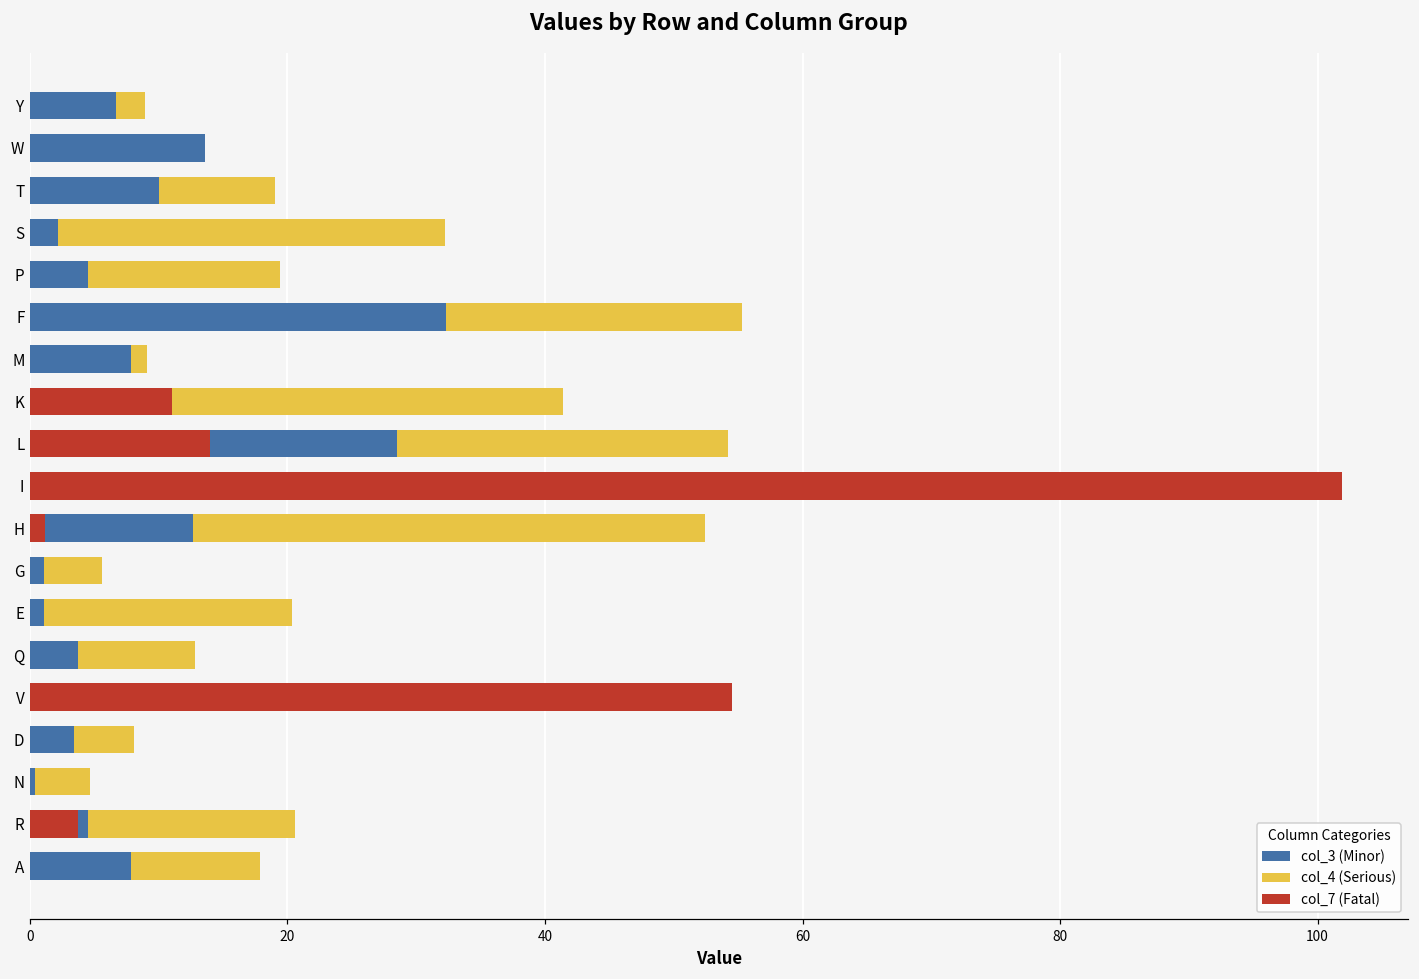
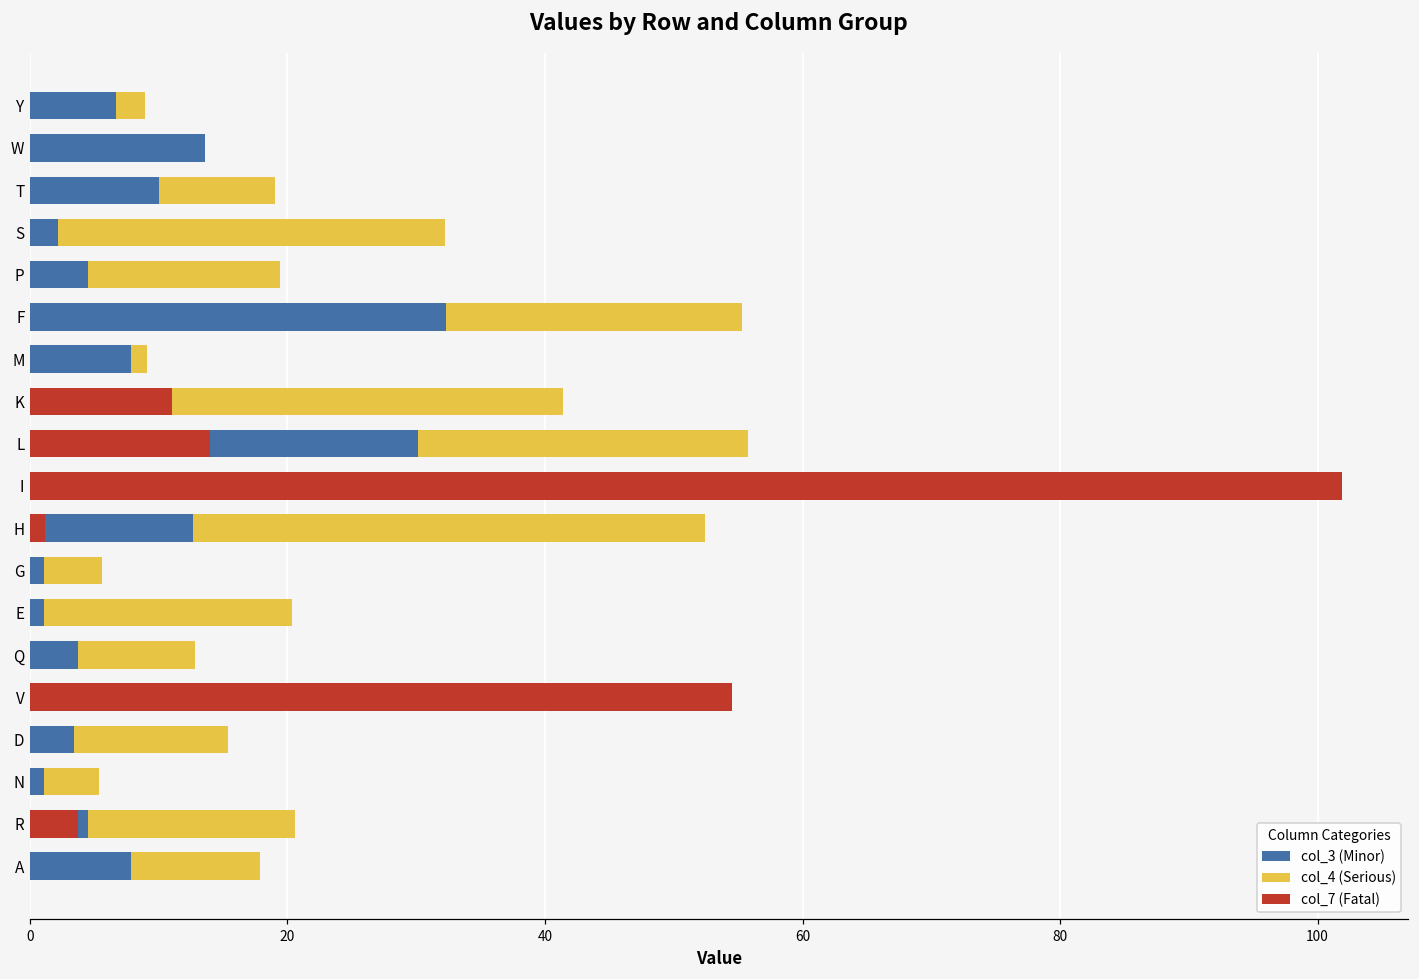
col_3 (Minor), L: 28.5 -> 30.1
col_4 (Serious), D: 4.6 -> 12.0
col_3 (Minor), N: 0.4 -> 1.1
